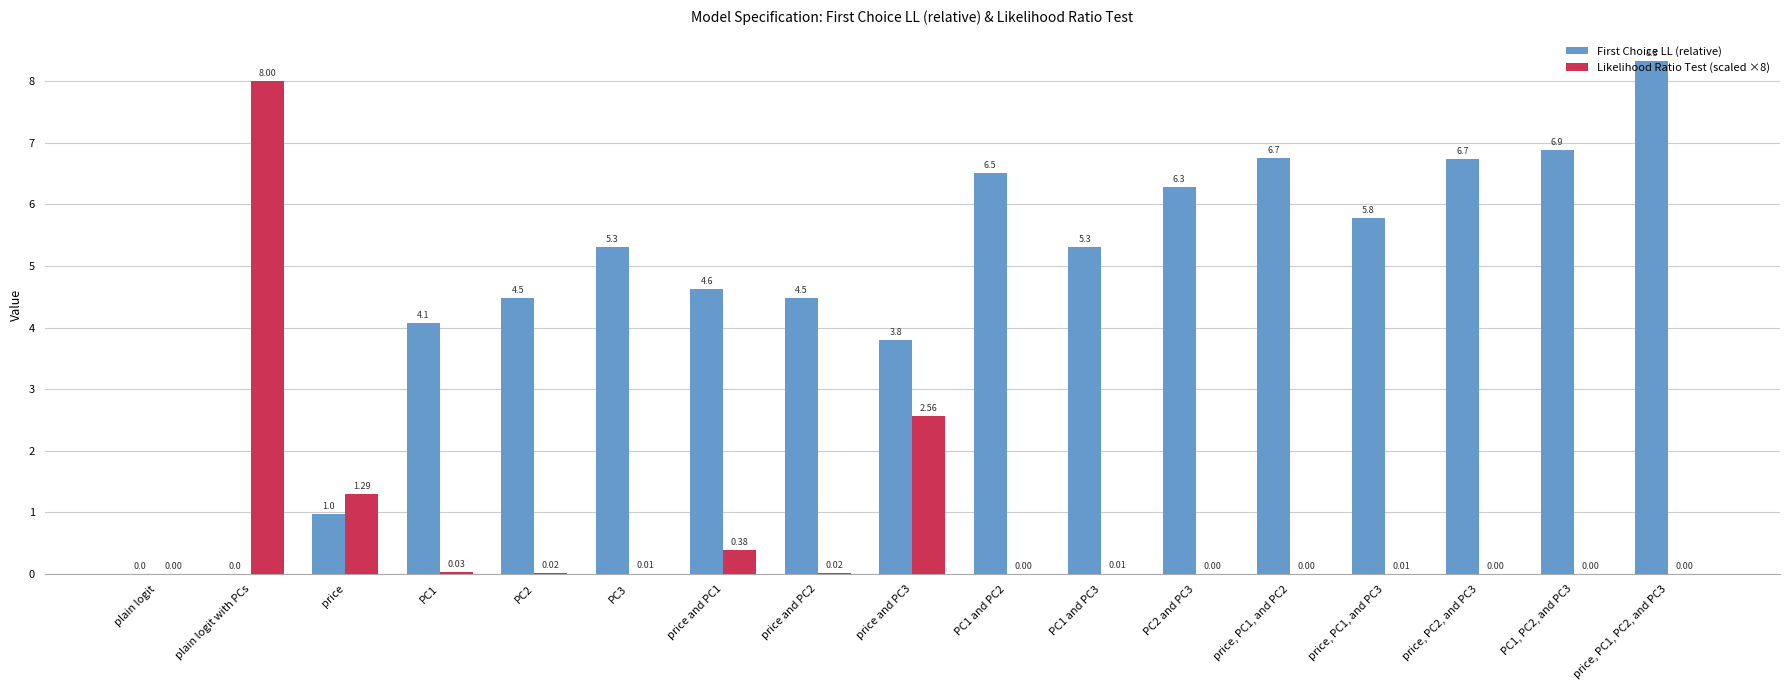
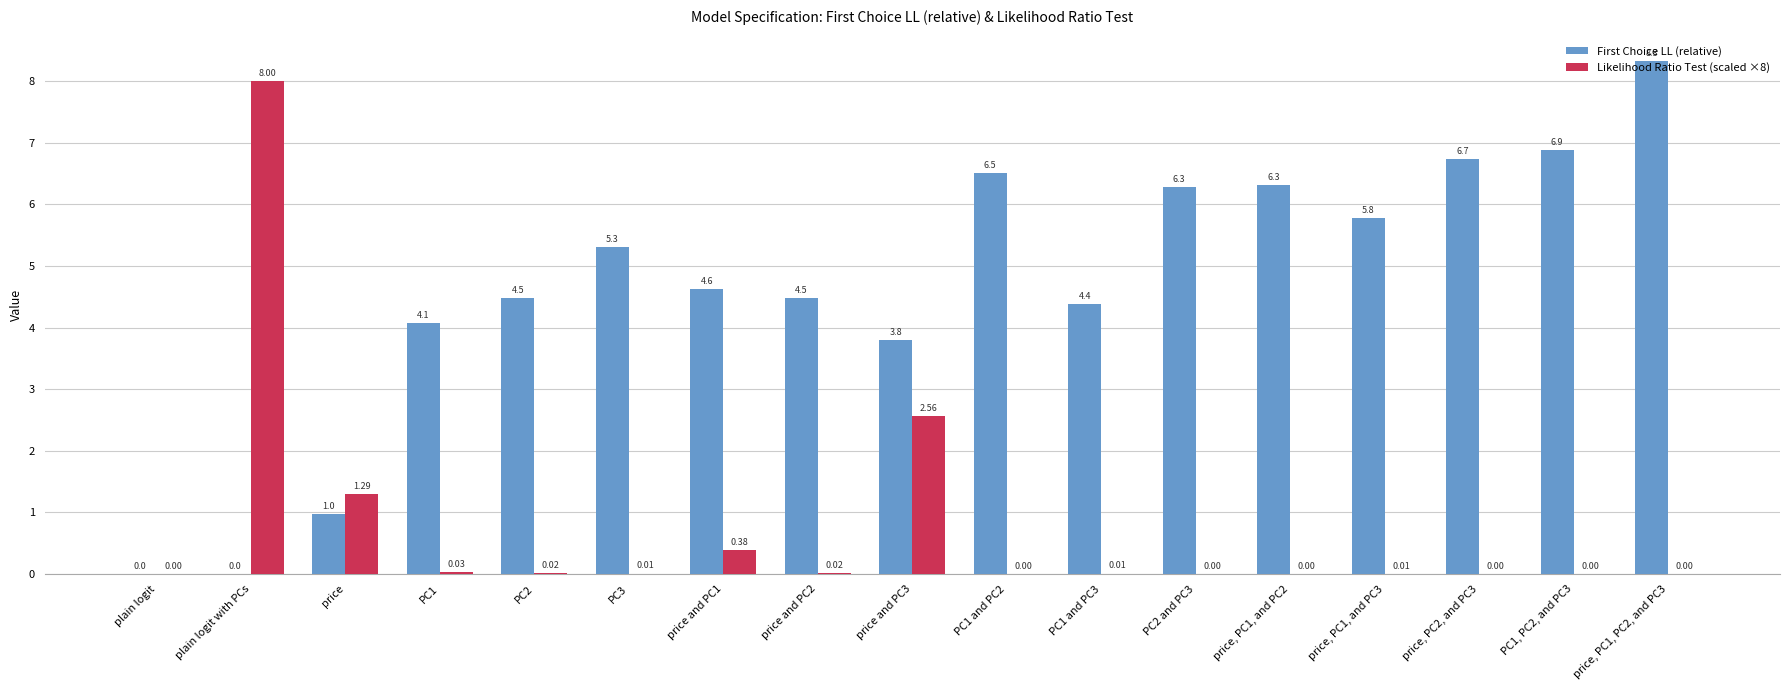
First Choice LL (relative), PC1 and PC3: 5.3 -> 4.4
First Choice LL (relative), price, PC1, and PC2: 6.7 -> 6.3
